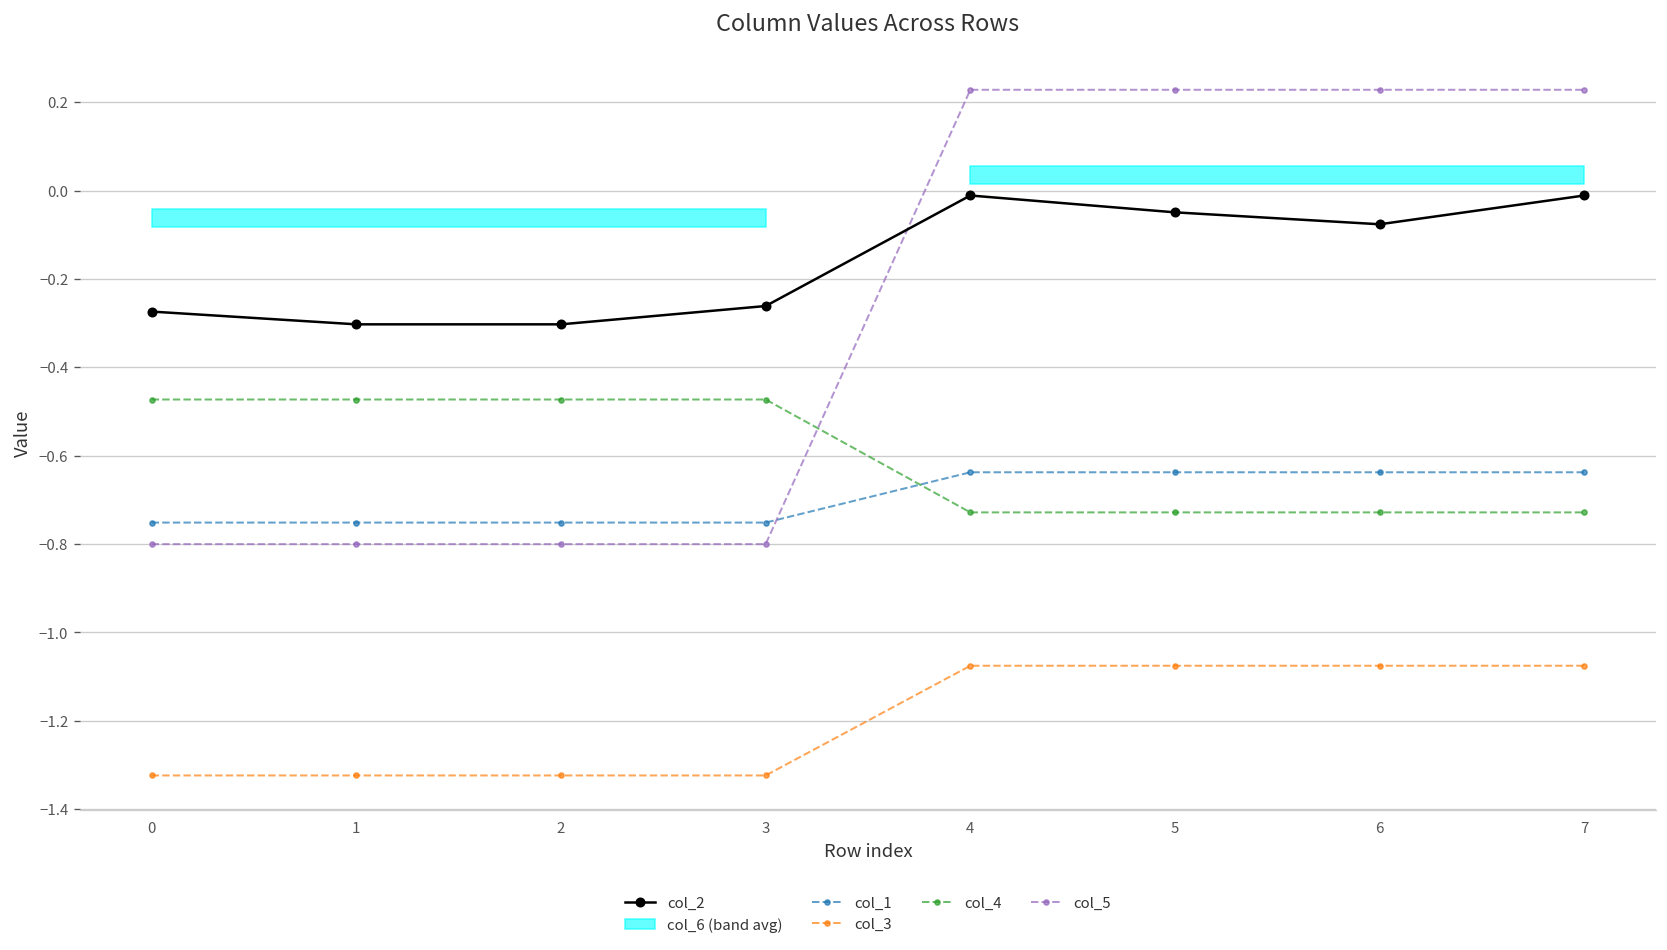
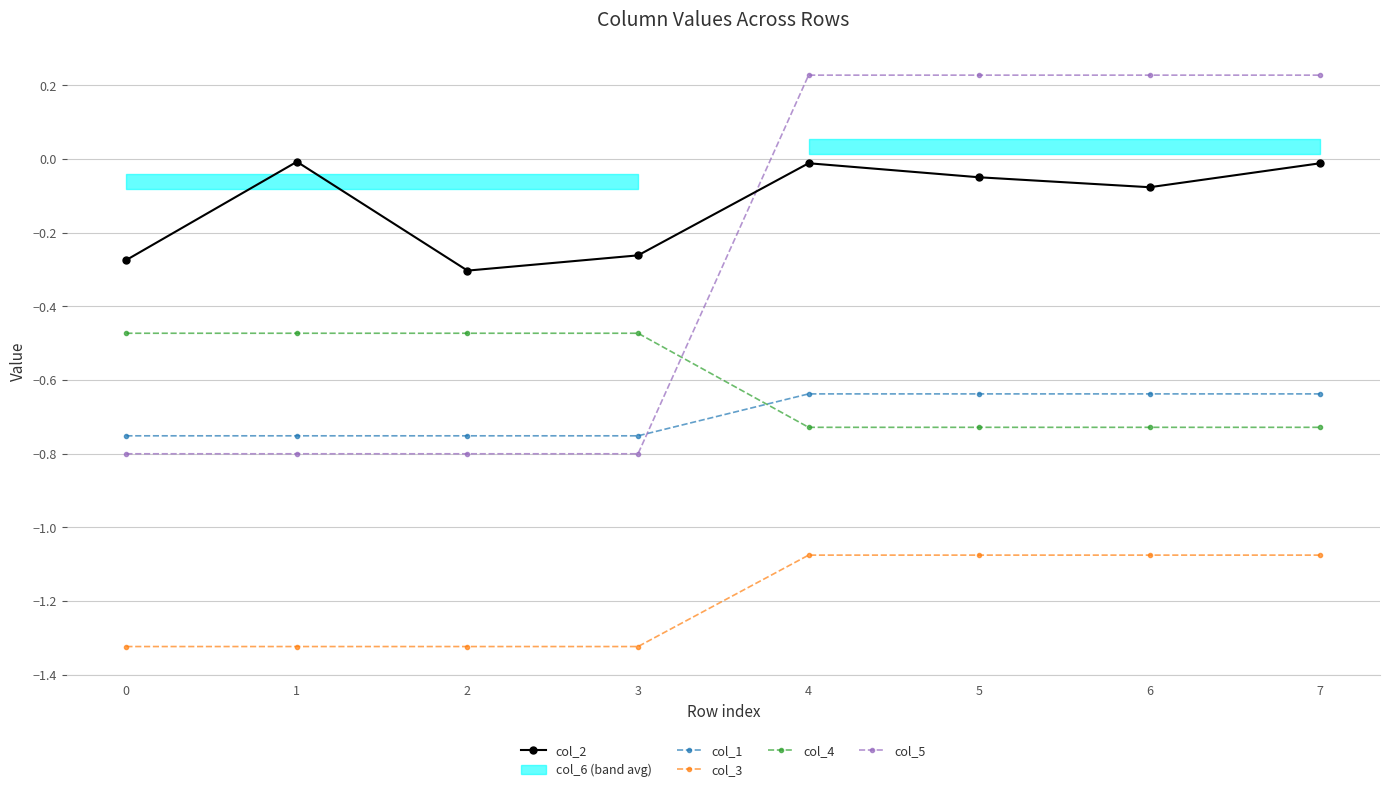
col_2, 1: -0.30 -> -0.01
